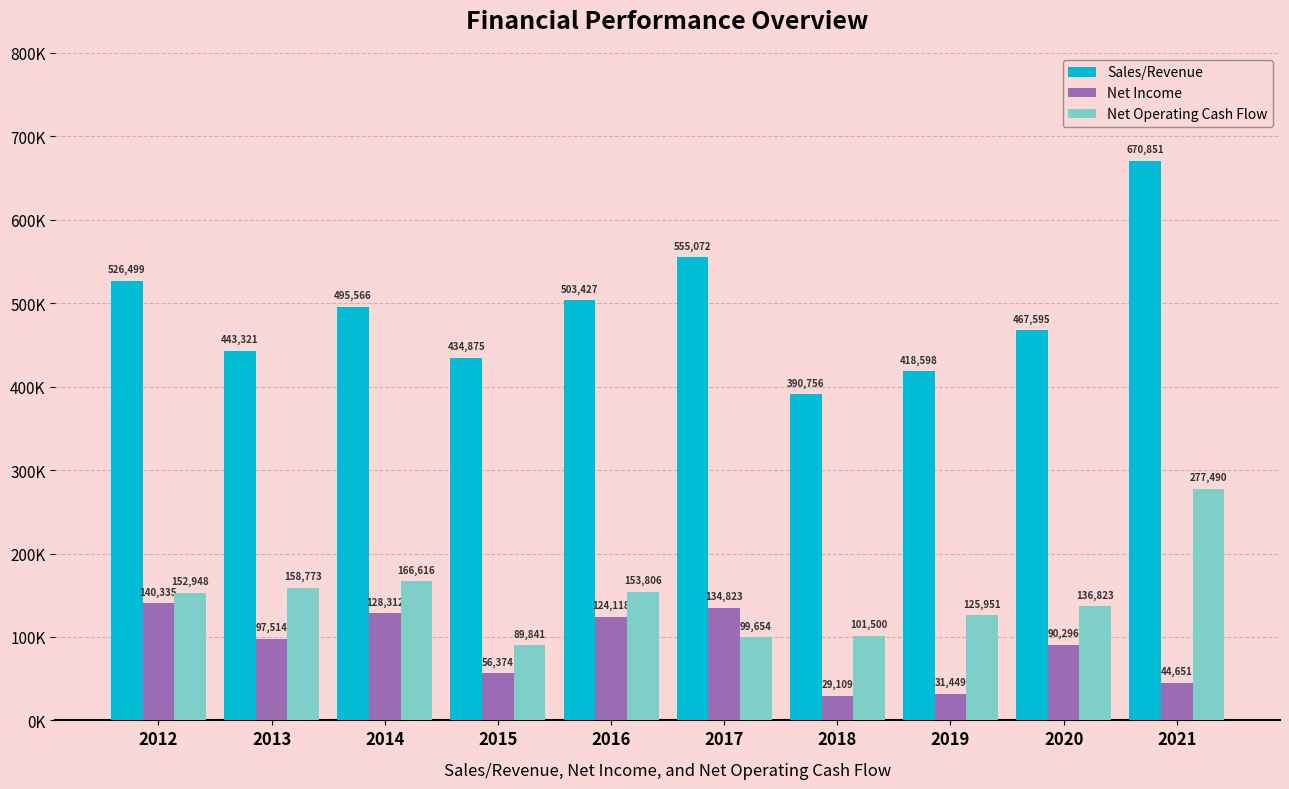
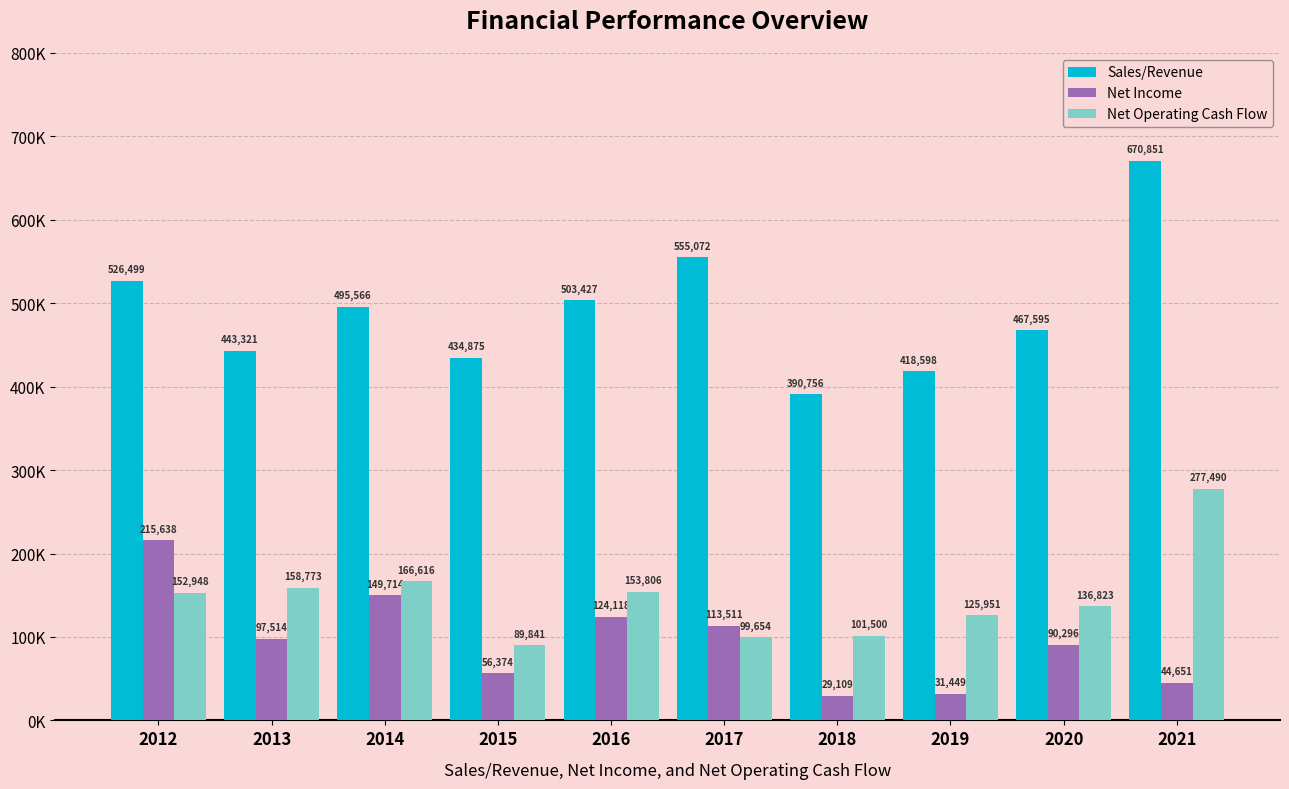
Net Income, 2012: 140,335 -> 215,638
Net Income, 2014: 128,312 -> 149,714
Net Income, 2017: 134,823 -> 113,511
